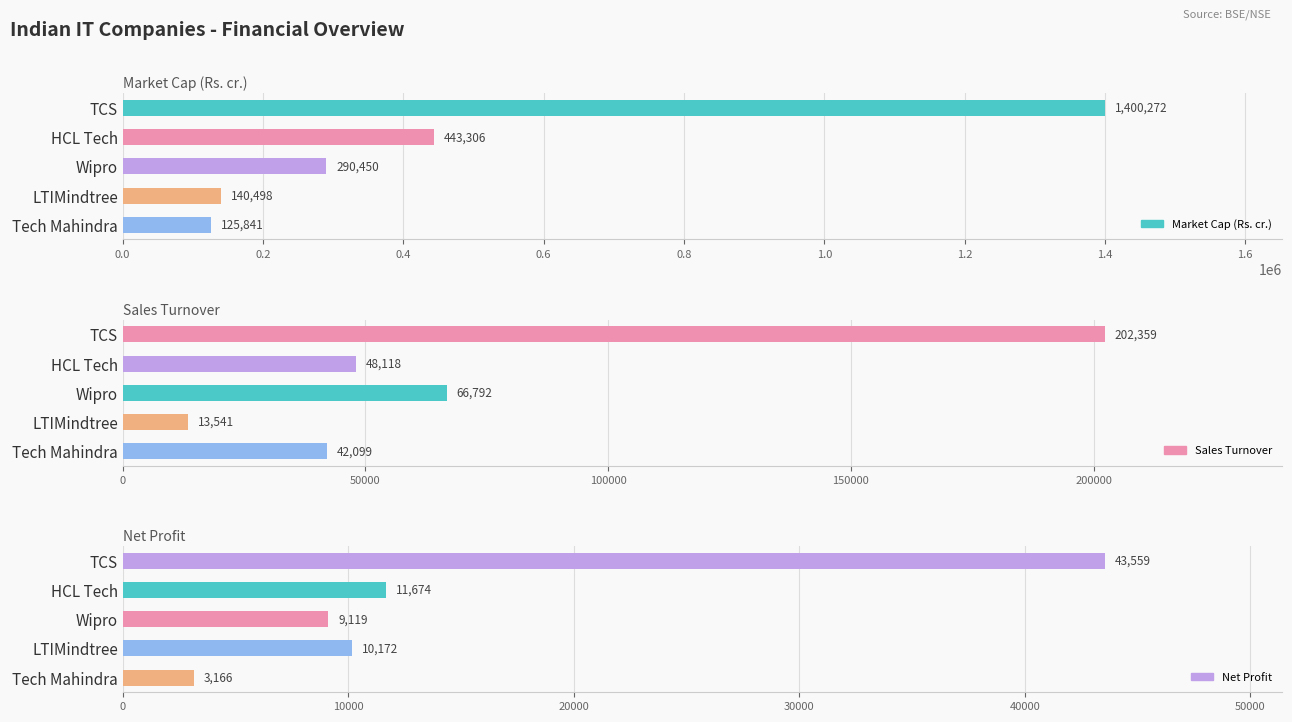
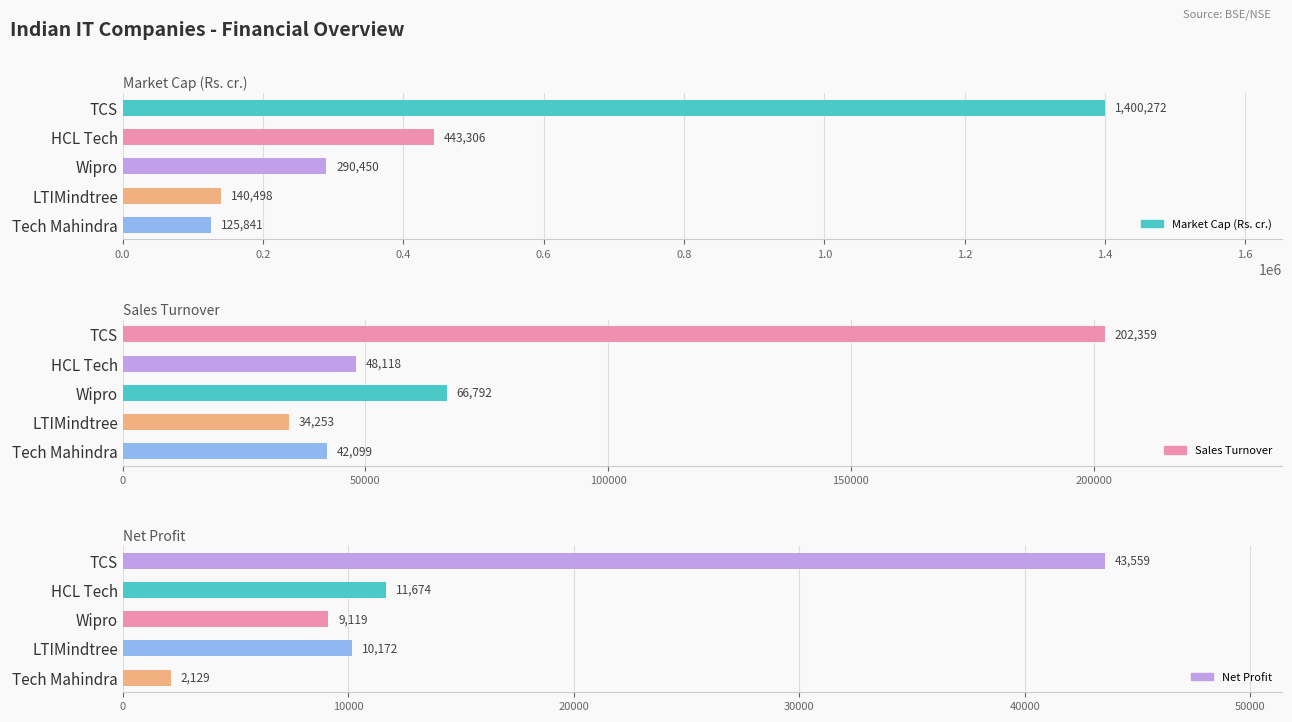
Sales Turnover, LTIMindtree: 13,541 -> 34,253
Net Profit, Tech Mahindra: 3,166 -> 2,129
